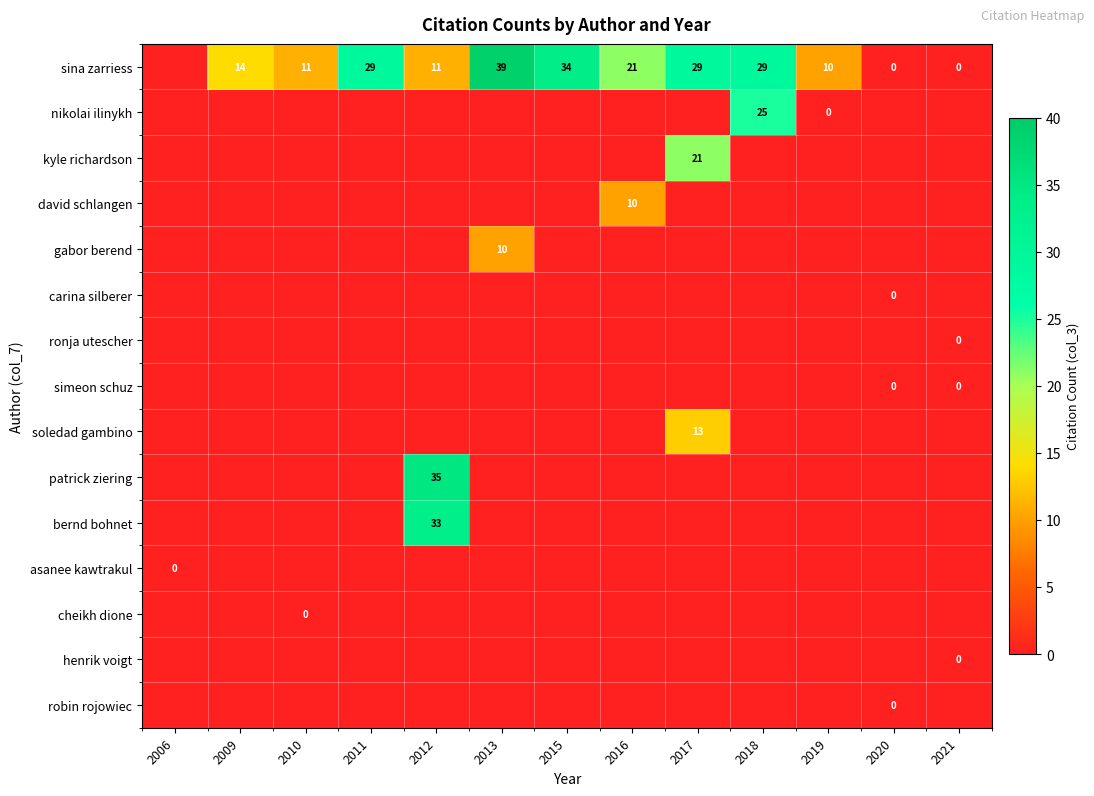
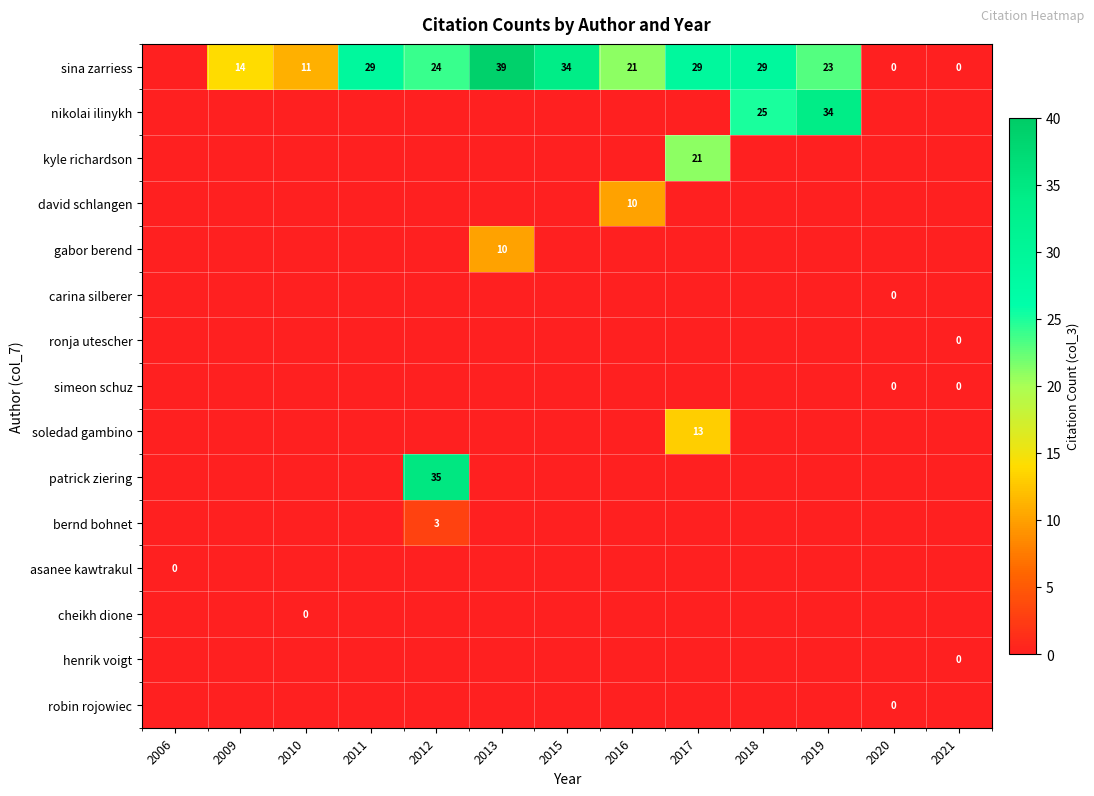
sina zarriess, 2012: 11 -> 24
sina zarriess, 2019: 10 -> 23
nikolai ilinykh, 2019: 0 -> 34
bernd bohnet, 2012: 33 -> 3
